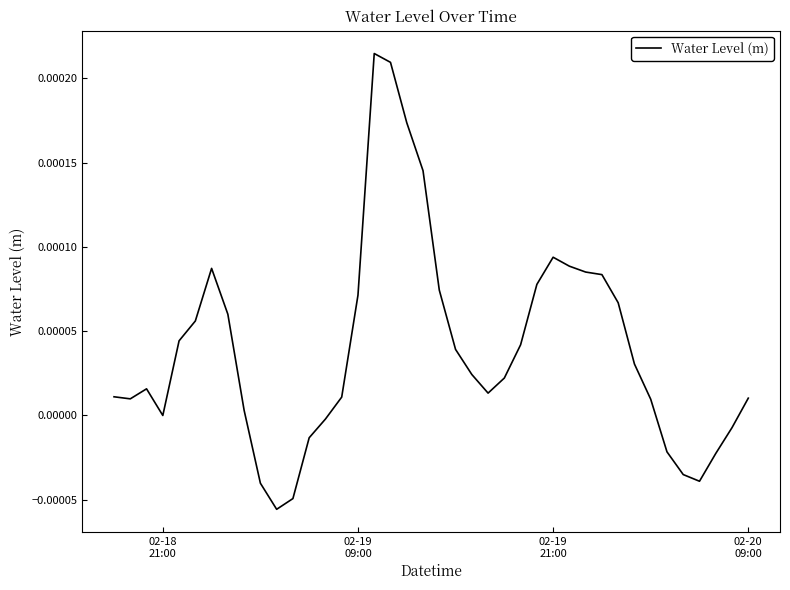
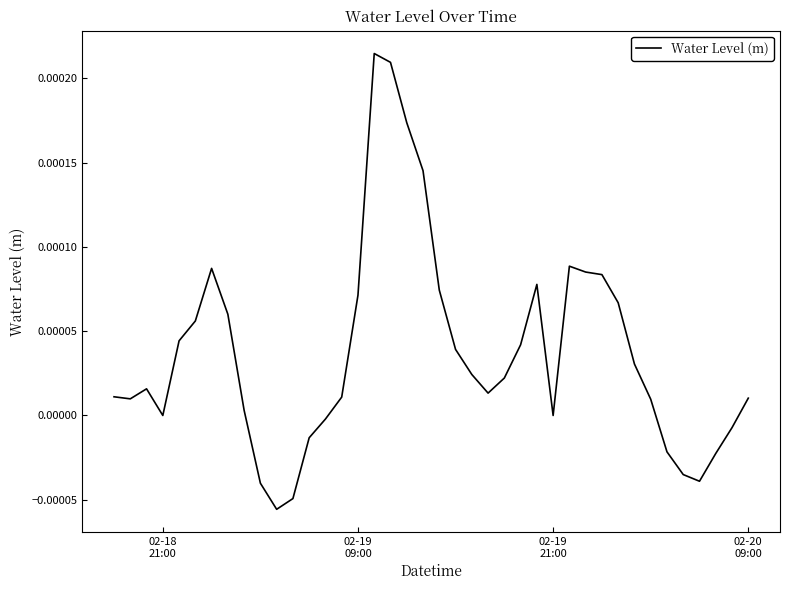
02-19 21:00: 0.0001 -> 0.0000
